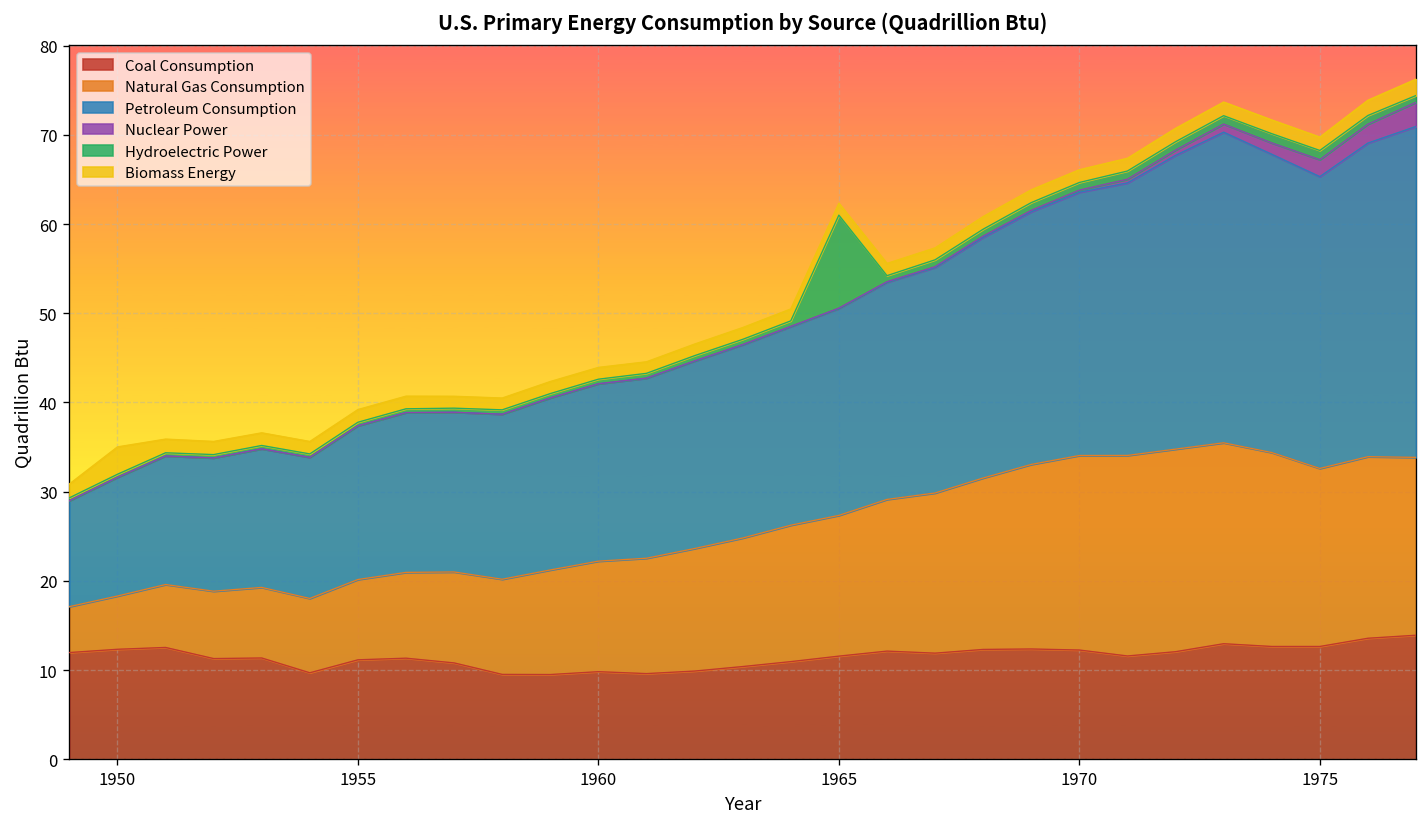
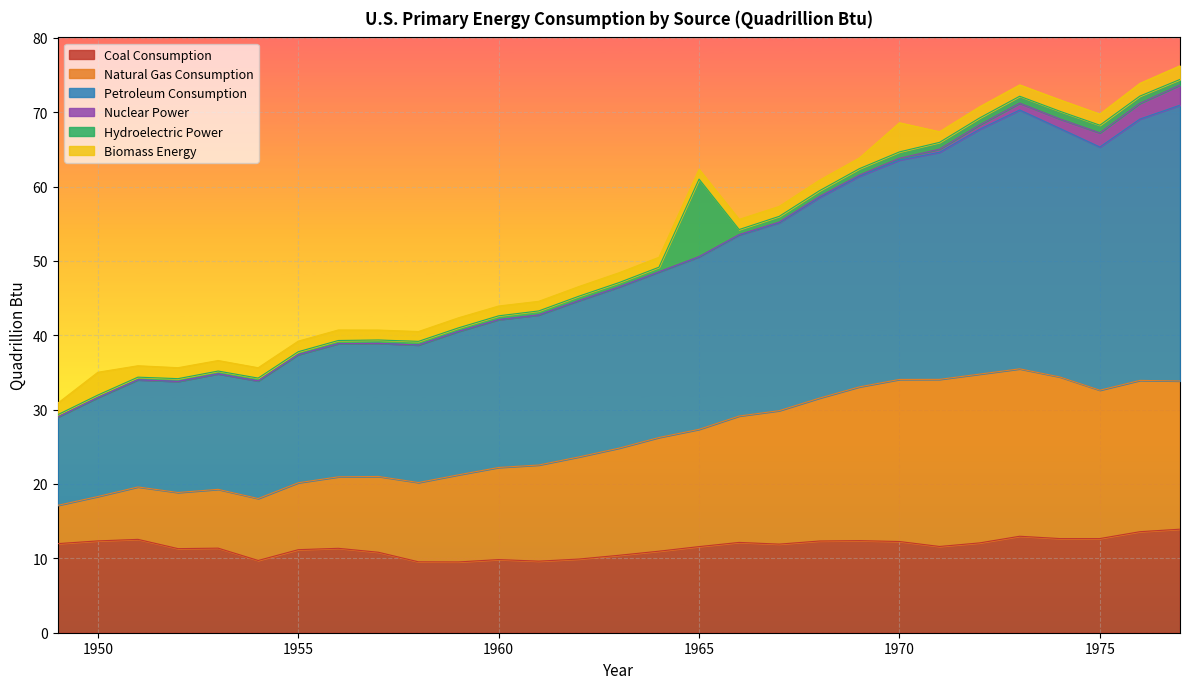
Biomass Energy, 1970: 1 -> 4
